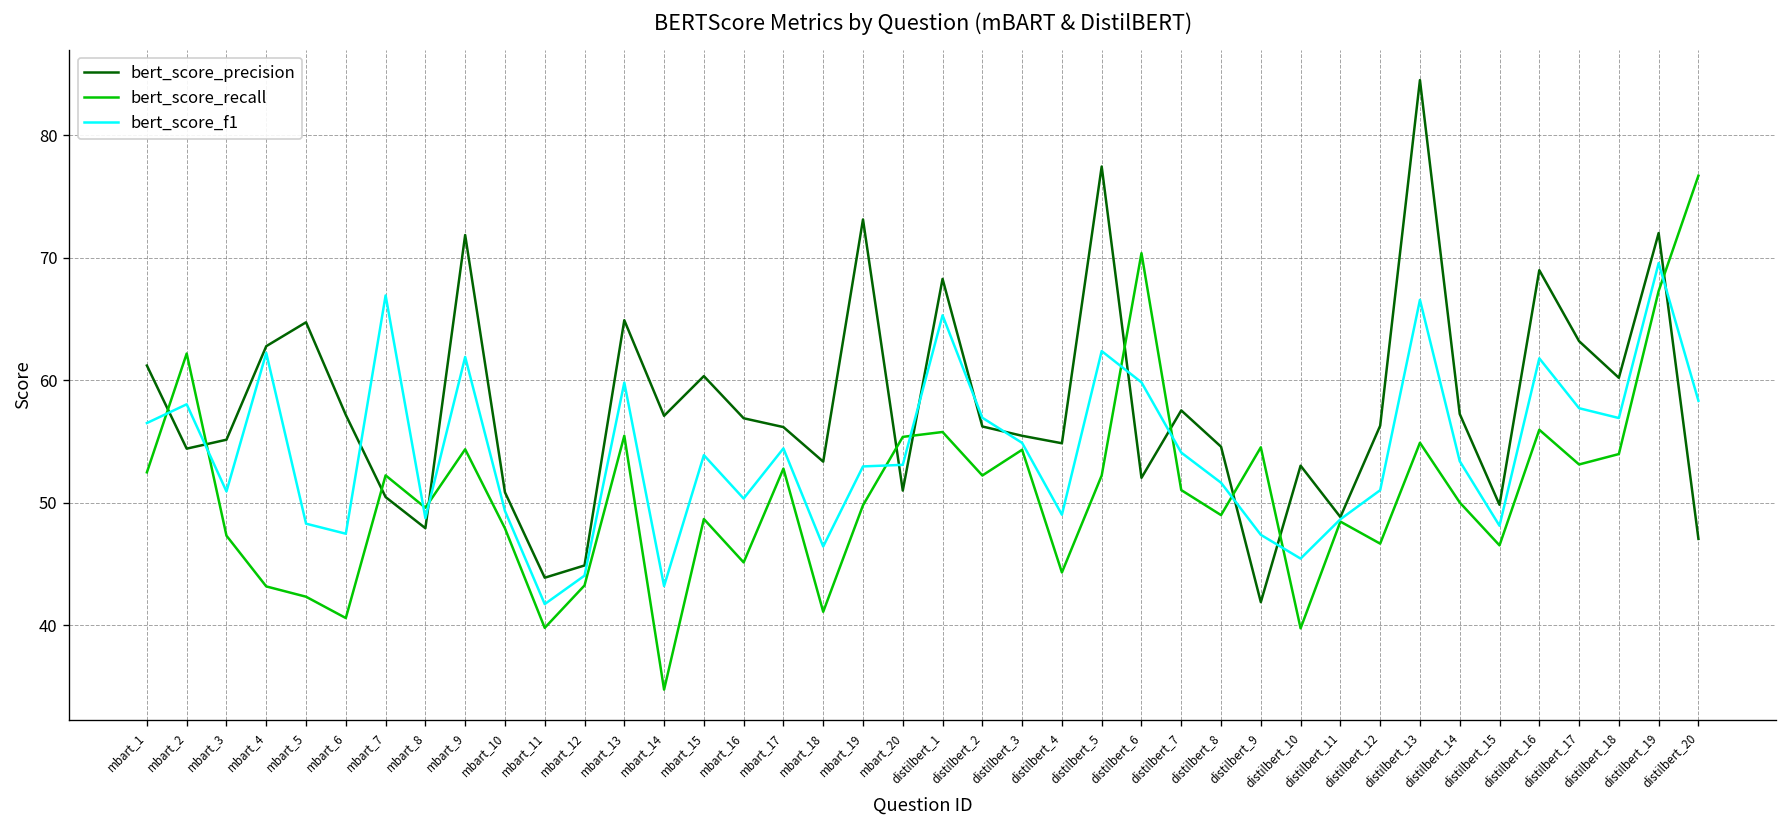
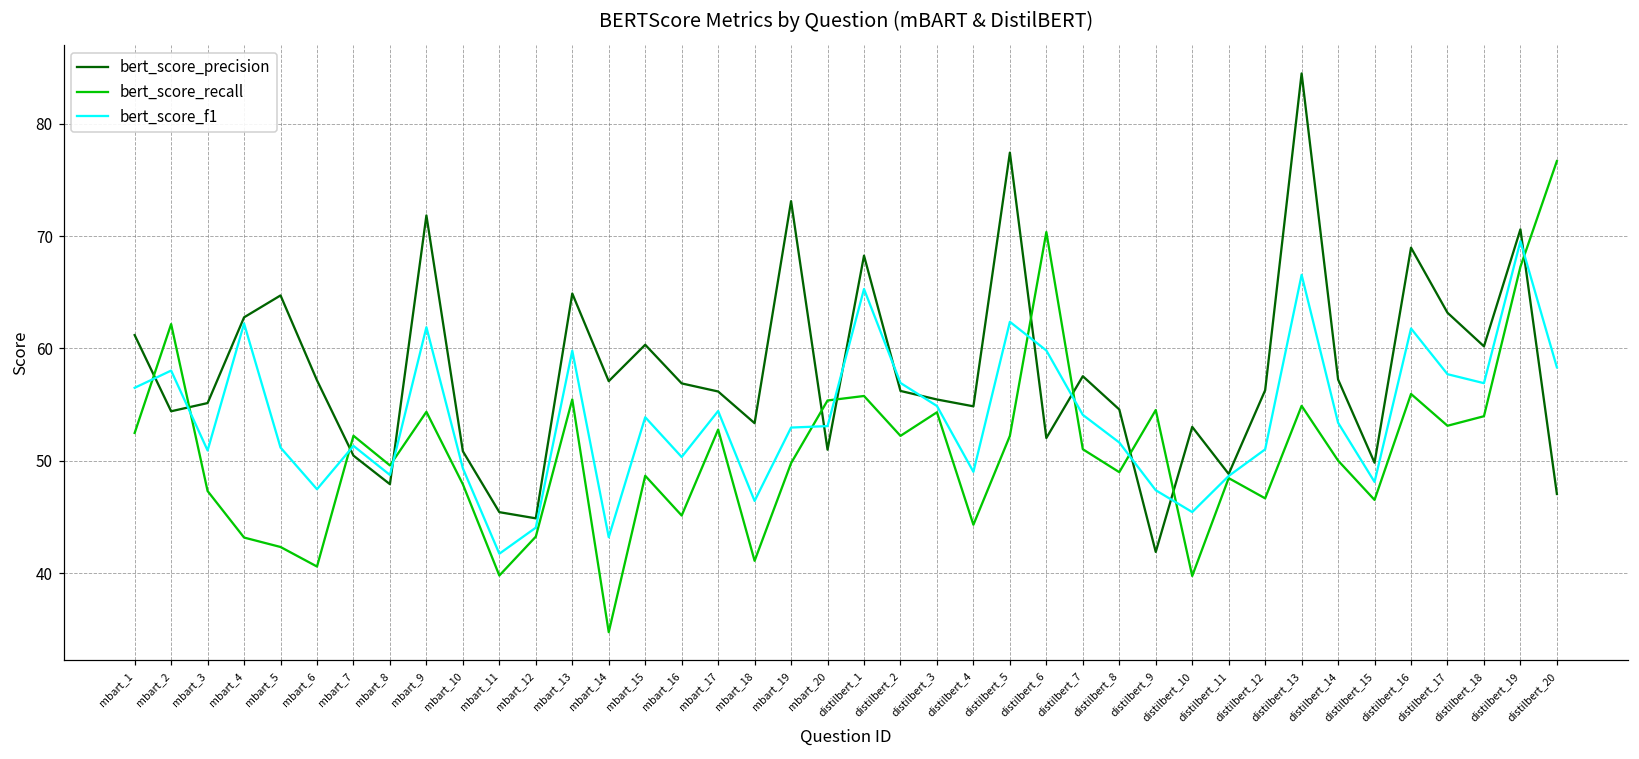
bert_score_f1, mbart_5: 48.3 -> 51.2
bert_score_f1, mbart_7: 66.9 -> 51.3
bert_score_precision, mbart_11: 43.9 -> 45.4
bert_score_precision, distilbert_19: 72.0 -> 70.6
